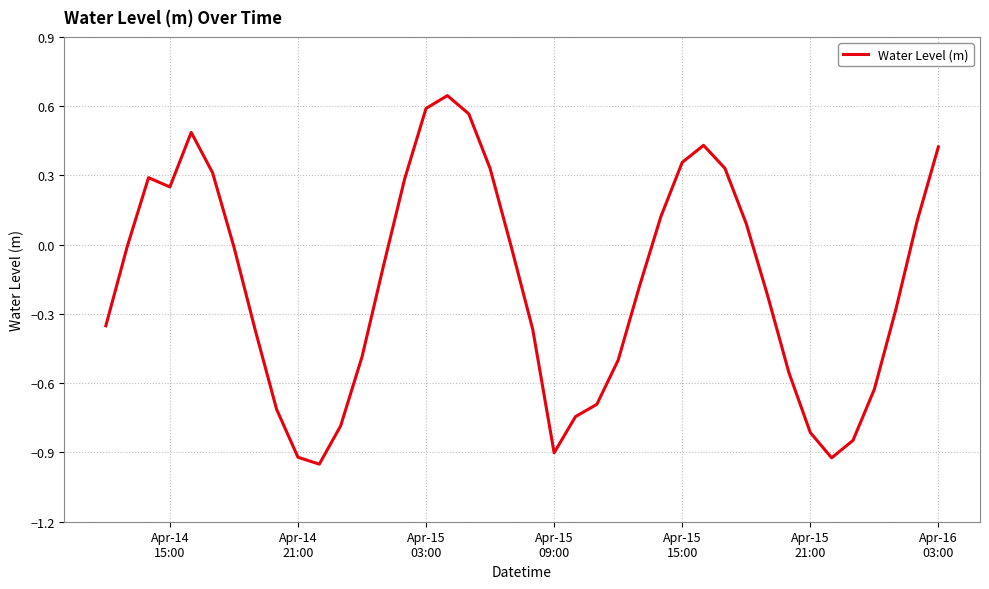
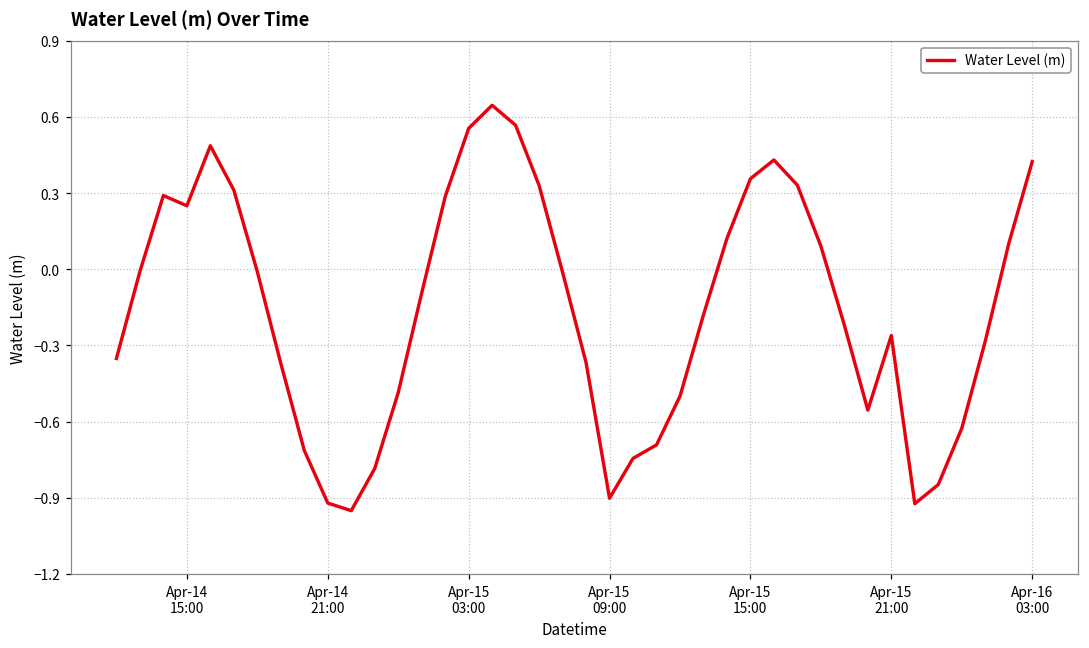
Apr-15 03:00: 0.59 -> 0.55
Apr-15 21:00: -0.81 -> -0.26
